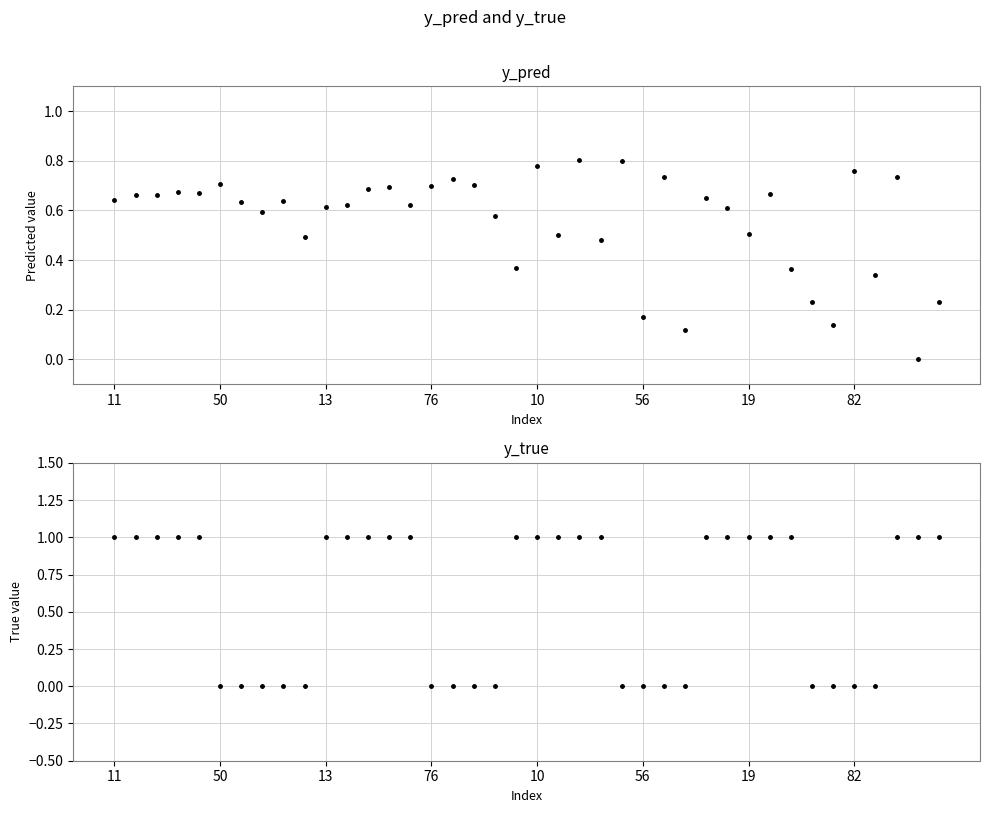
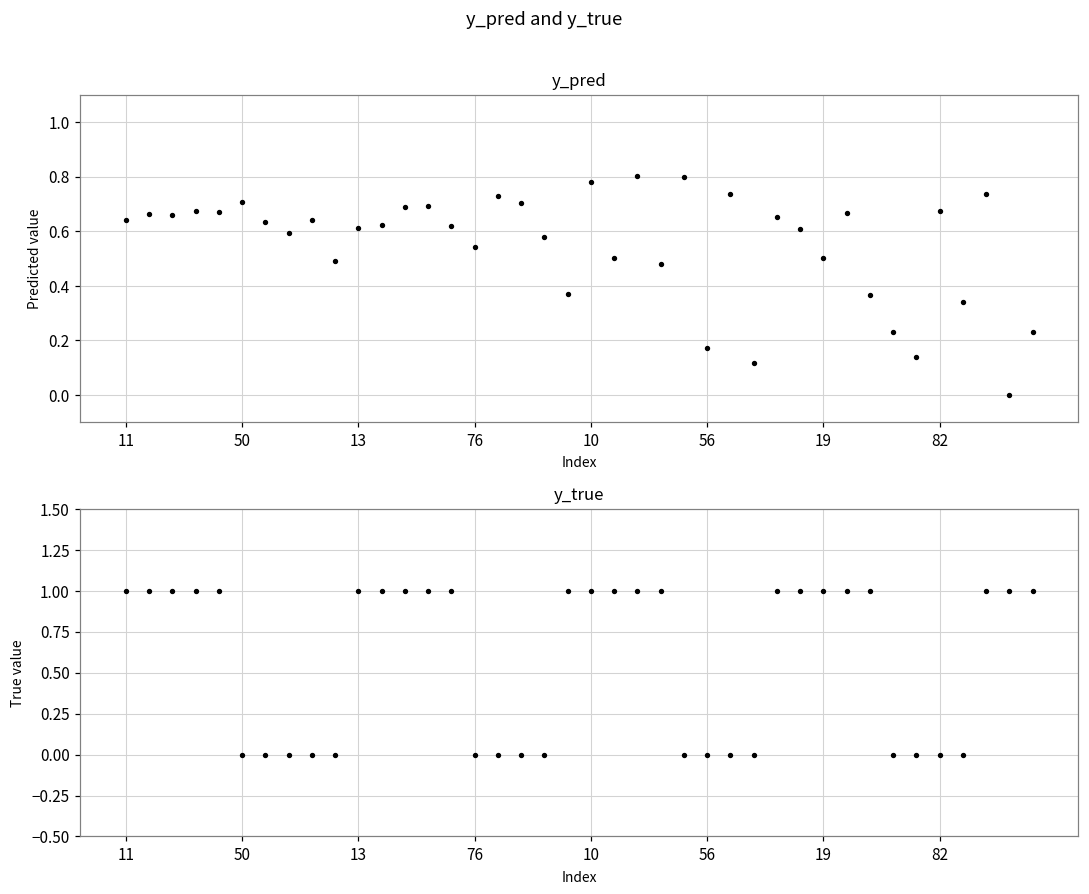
y_pred, 76: 0.70 -> 0.54
y_pred, 82: 0.76 -> 0.67
